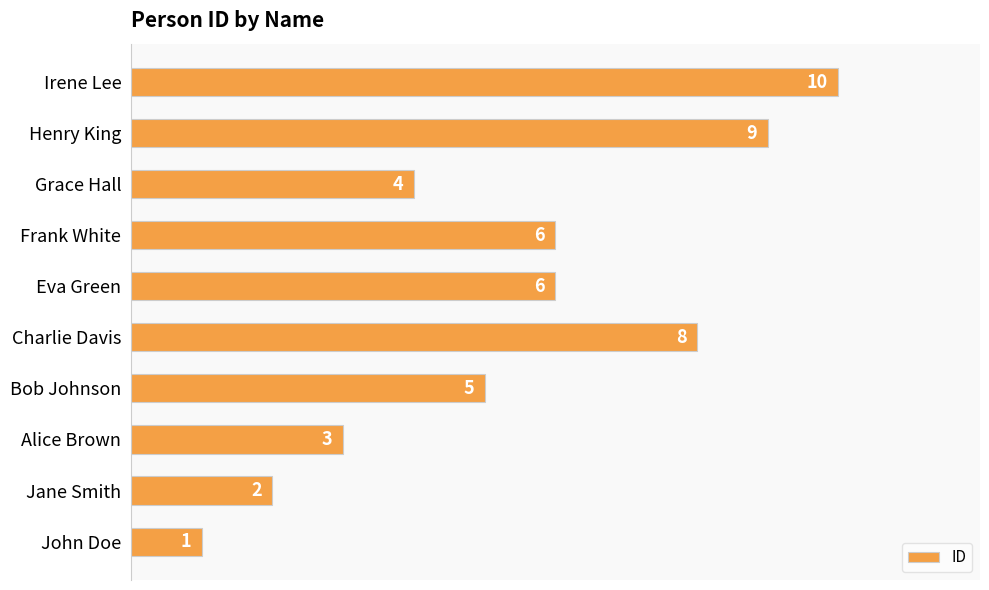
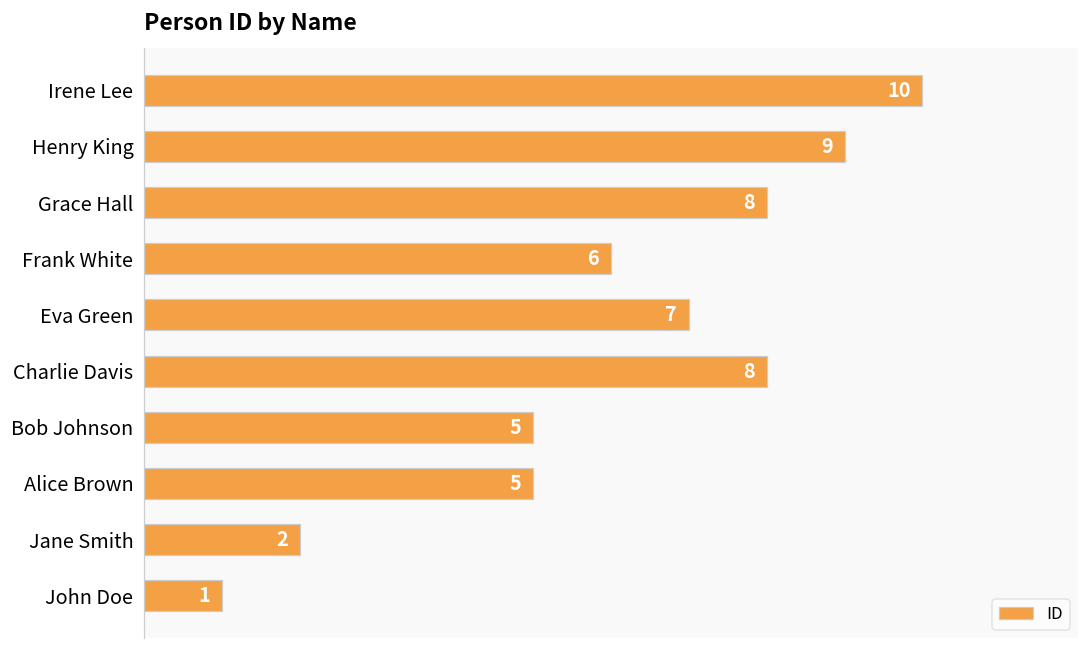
Grace Hall: 4 -> 8
Eva Green: 6 -> 7
Alice Brown: 3 -> 5
